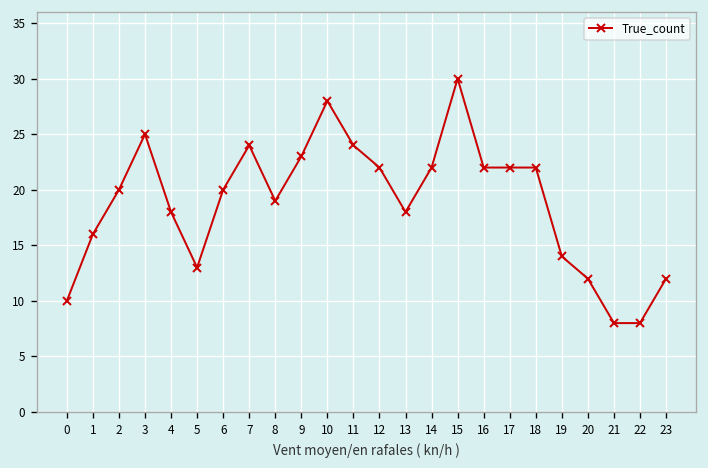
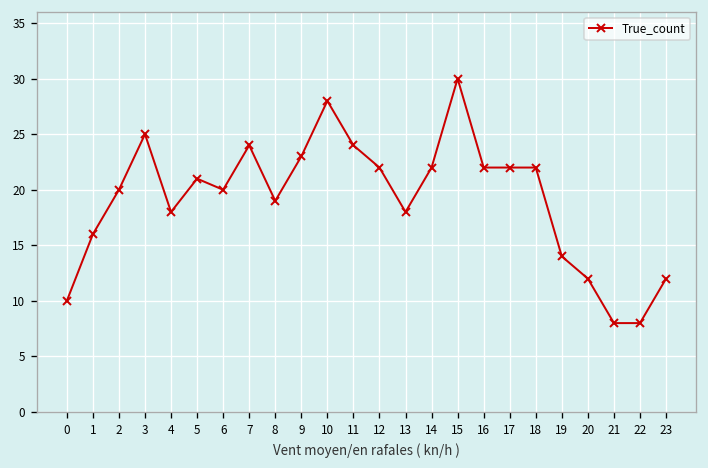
5: 13 -> 21
